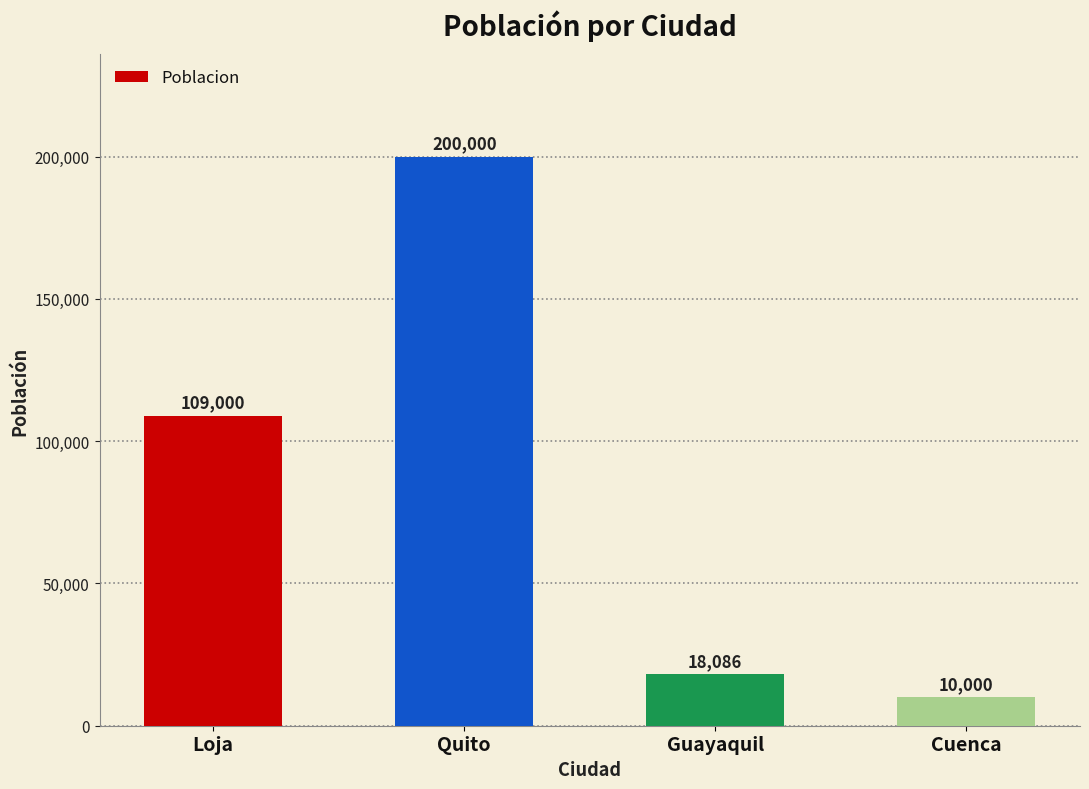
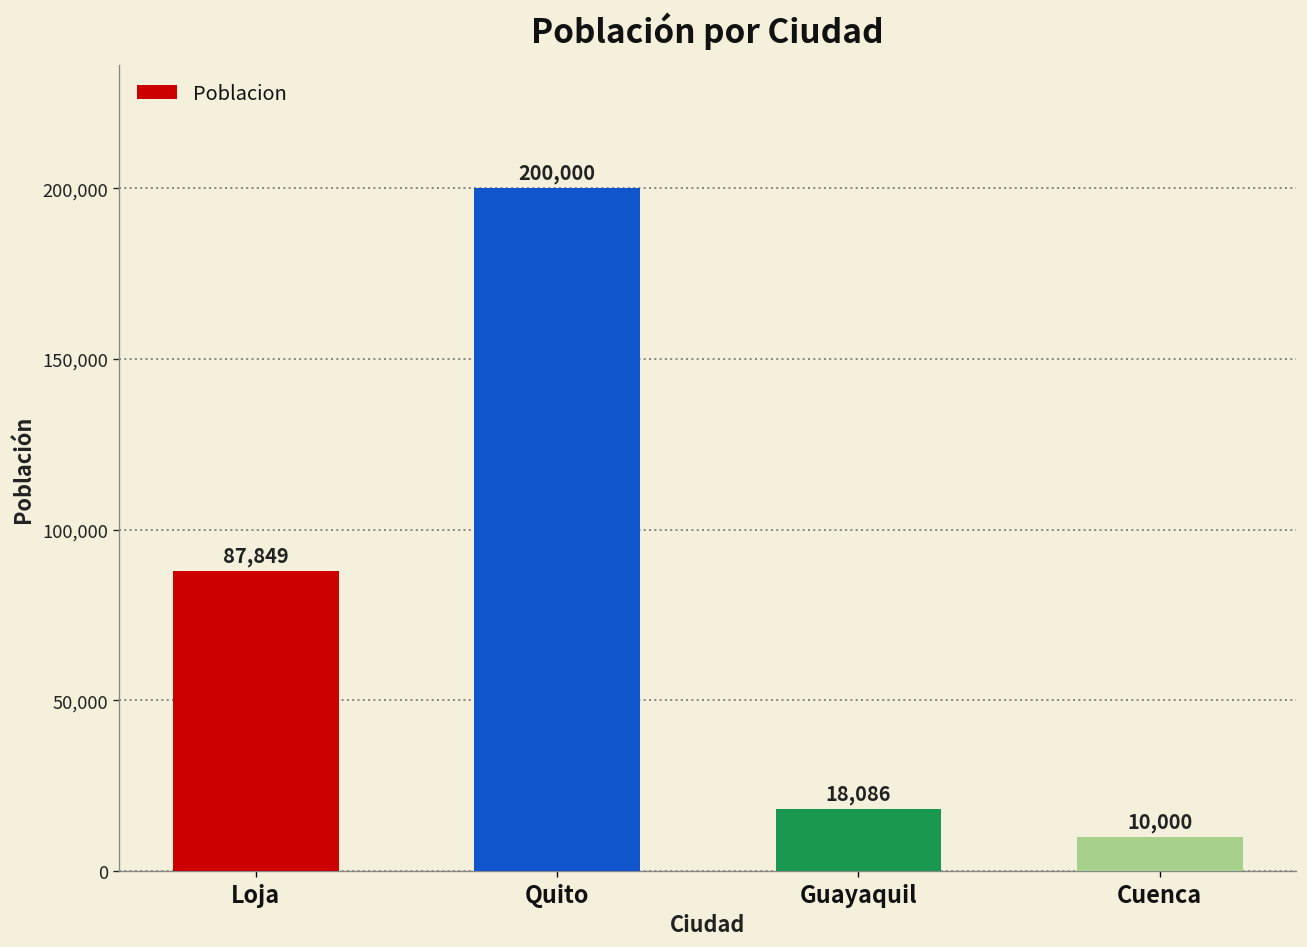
Loja: 109,000 -> 87,849
